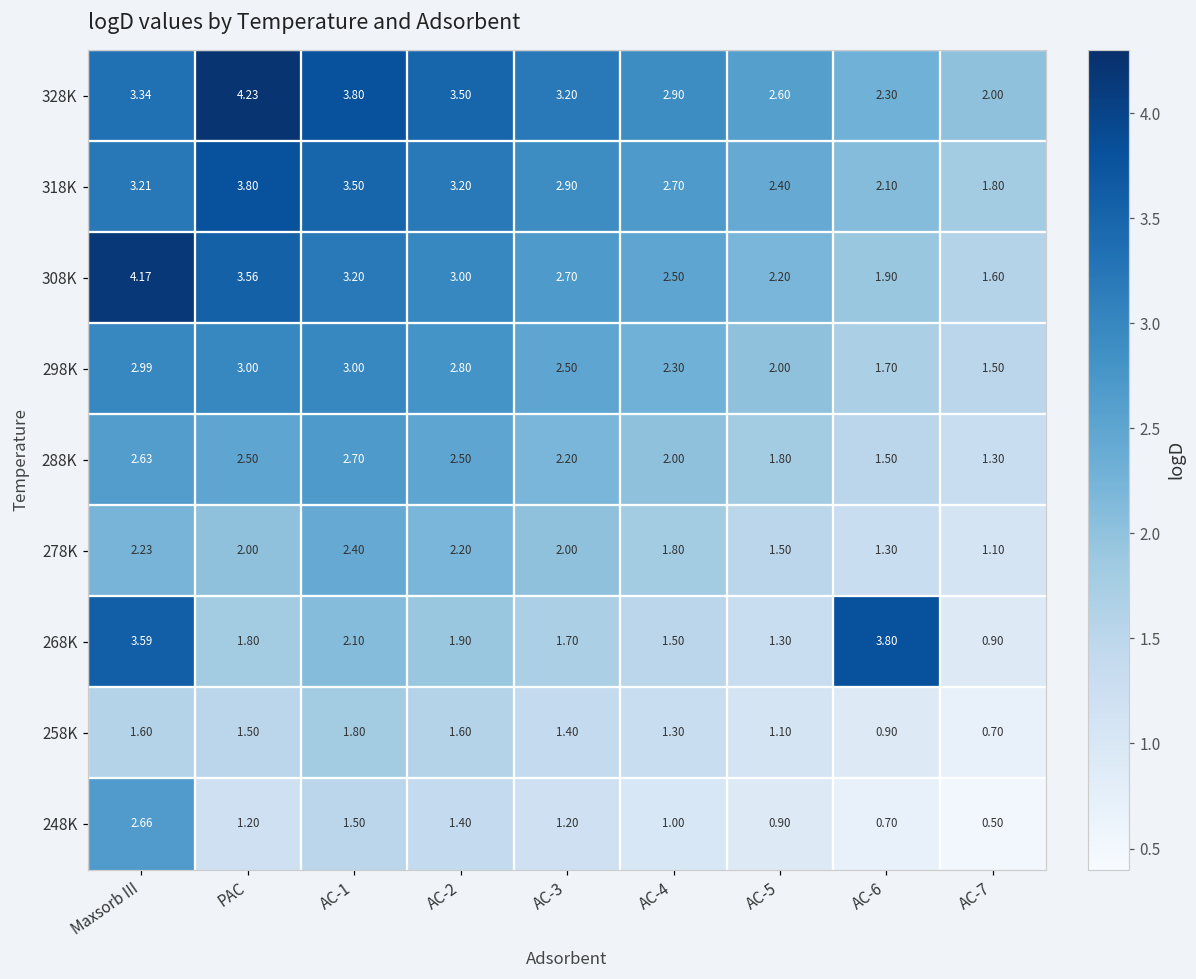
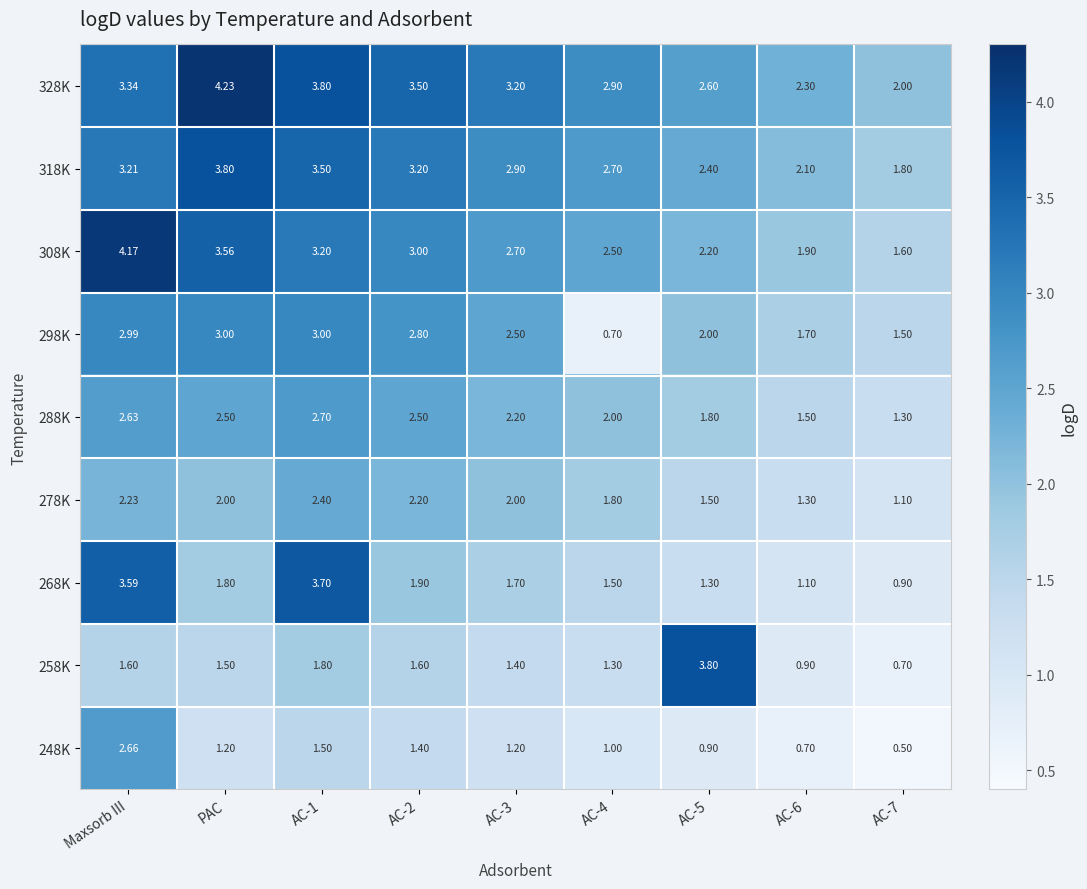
298K, AC-4: 2.30 -> 0.70
268K, AC-1: 2.10 -> 3.70
268K, AC-6: 3.80 -> 1.10
258K, AC-5: 1.10 -> 3.80
